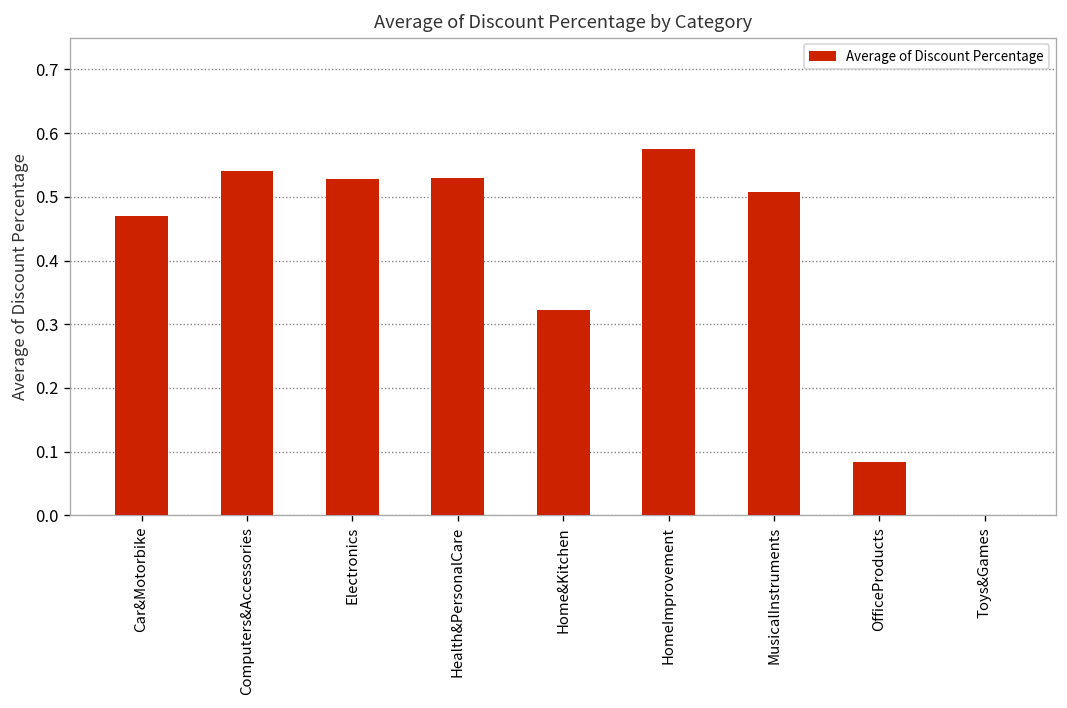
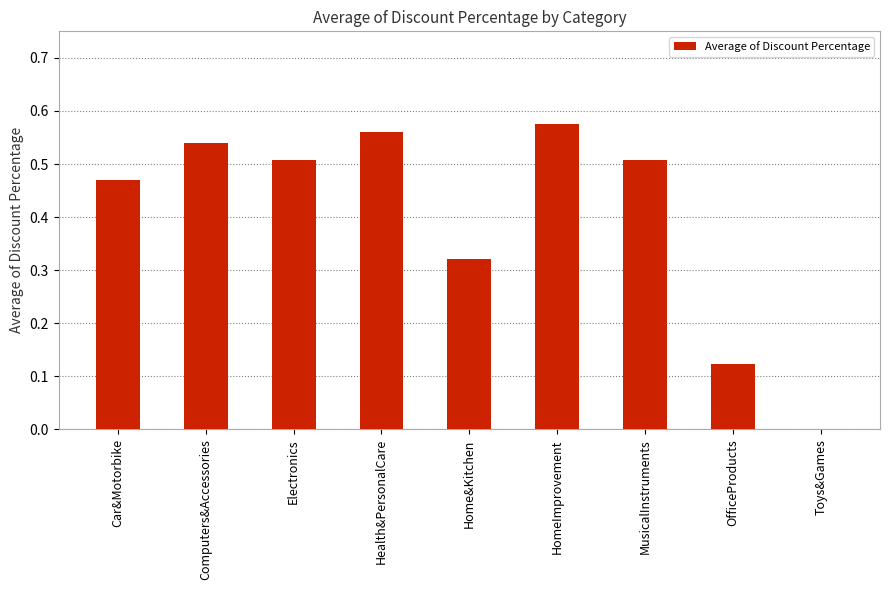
Electronics: 0.53 -> 0.51
Health&PersonalCare: 0.53 -> 0.56
OfficeProducts: 0.08 -> 0.12
